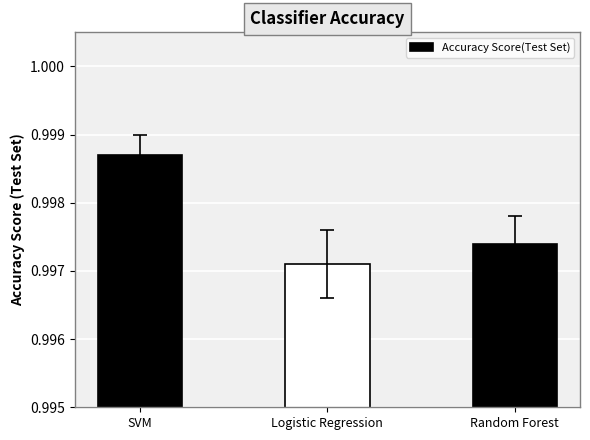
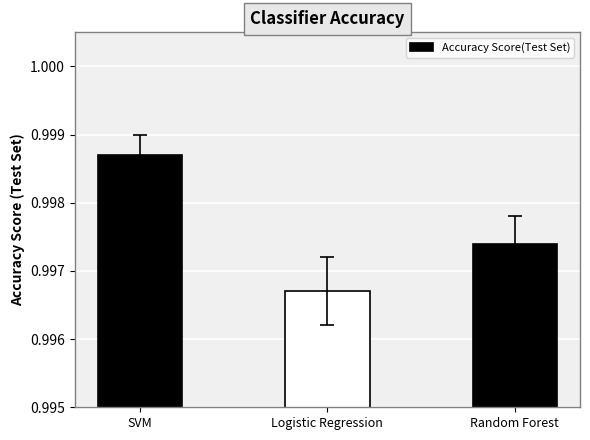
Accuracy Score(Test Set), Logistic Regression: 0.9971 -> 0.9967
